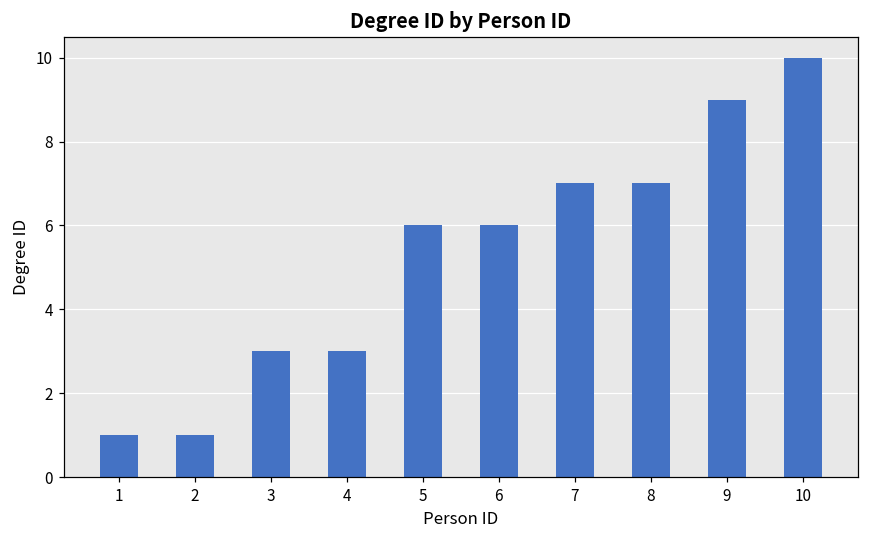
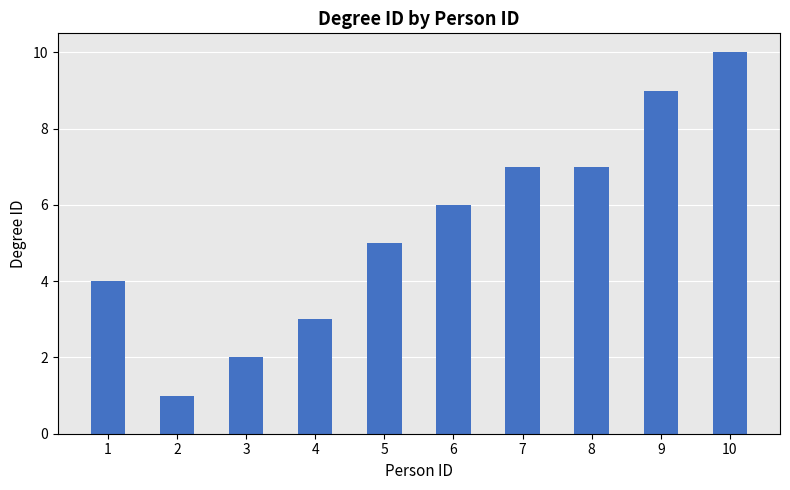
1: 1 -> 4
3: 3 -> 2
5: 6 -> 5
